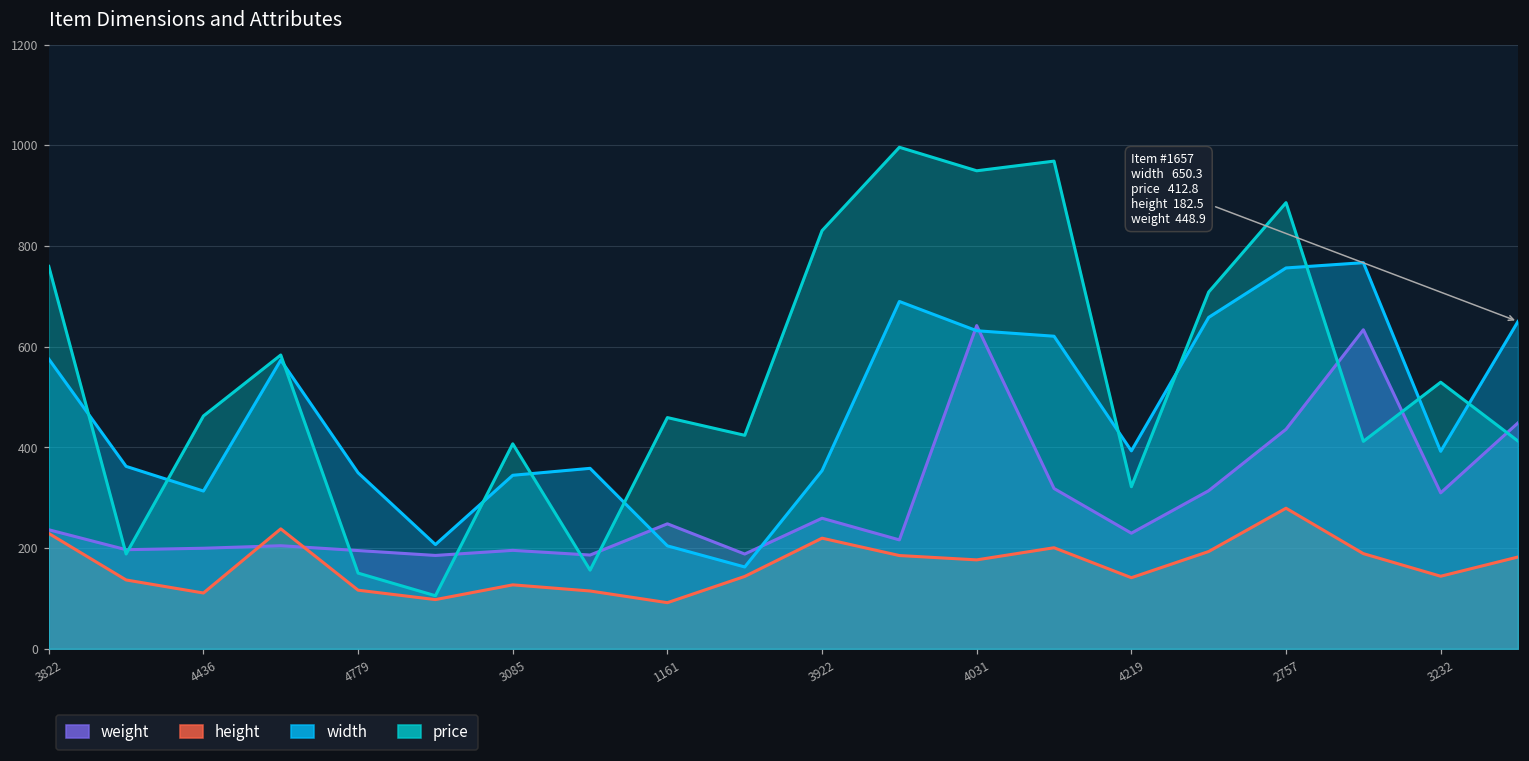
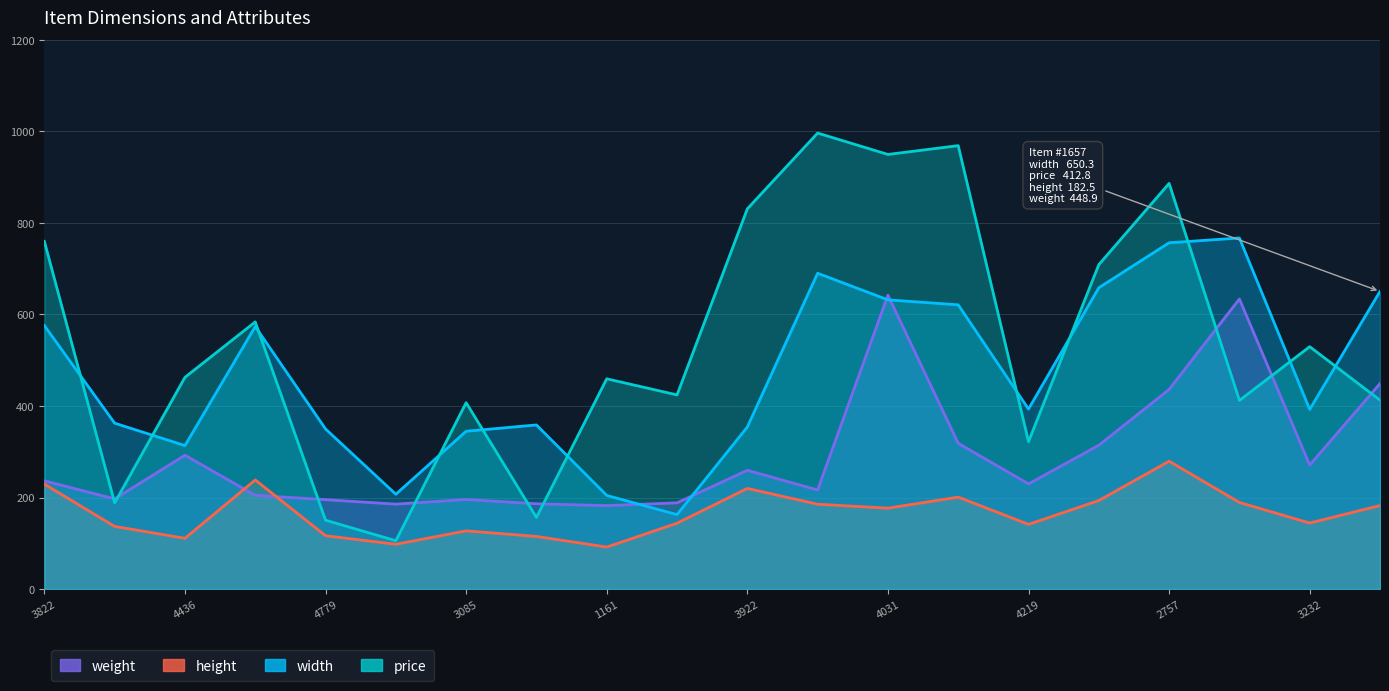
weight, 4436: 200 -> 290
weight, 1161: 250 -> 180
weight, 3232: 310 -> 270
